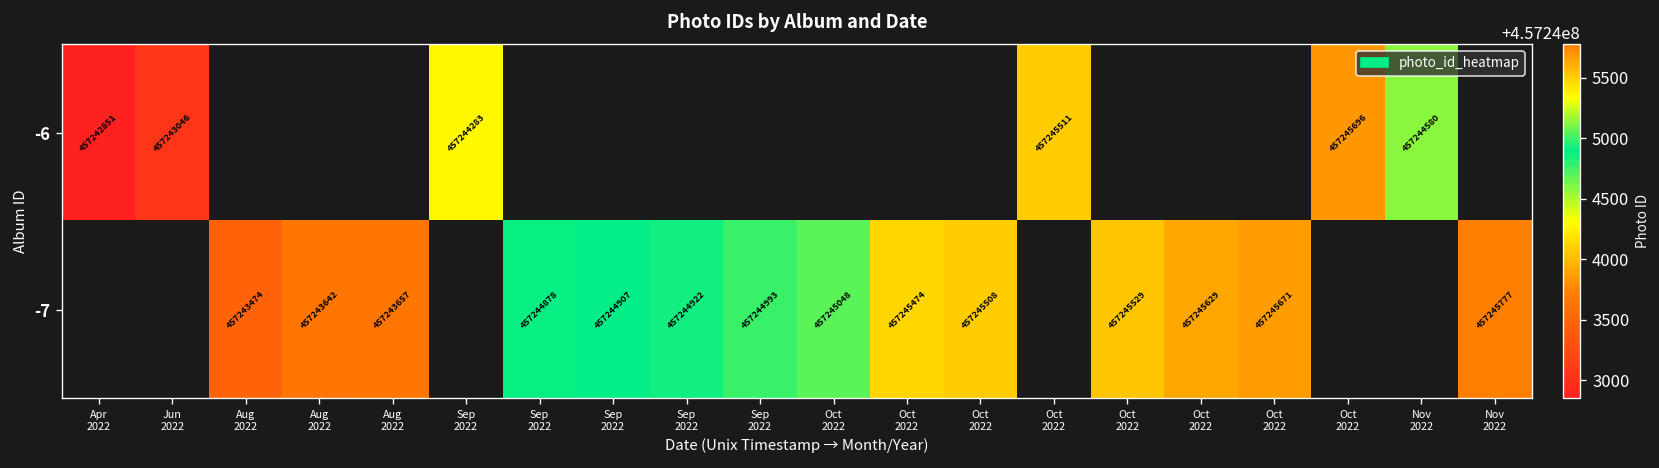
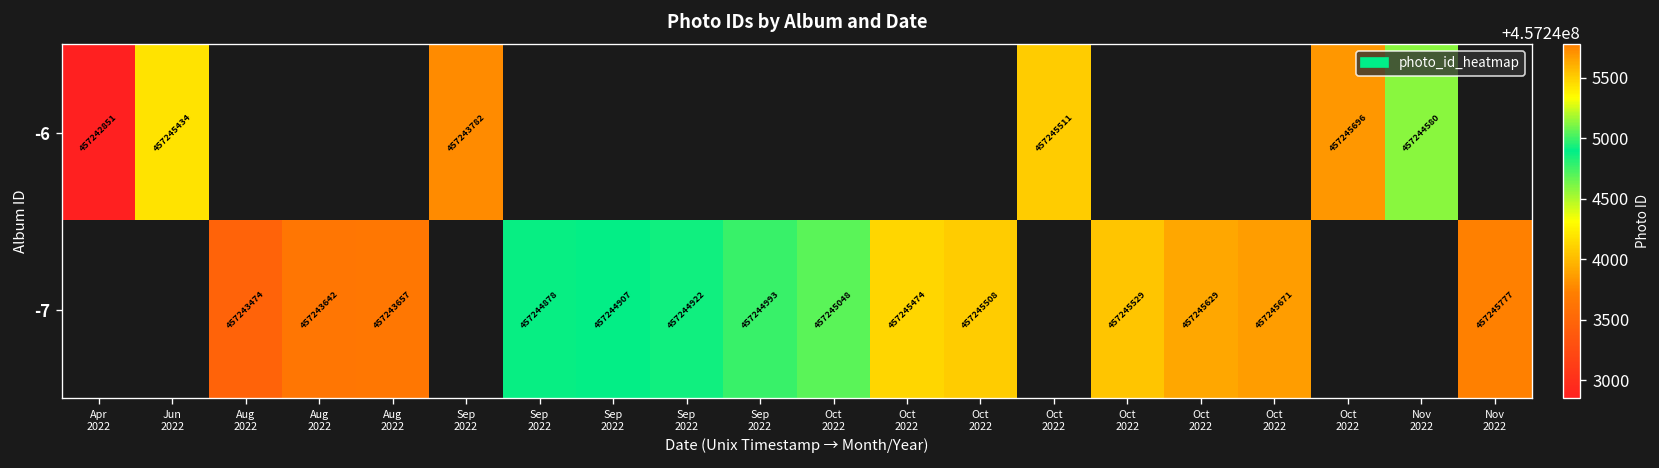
-6, Jun 2022: 457243046 -> 457245434
-6, Sep 2022: 457244283 -> 457243782
